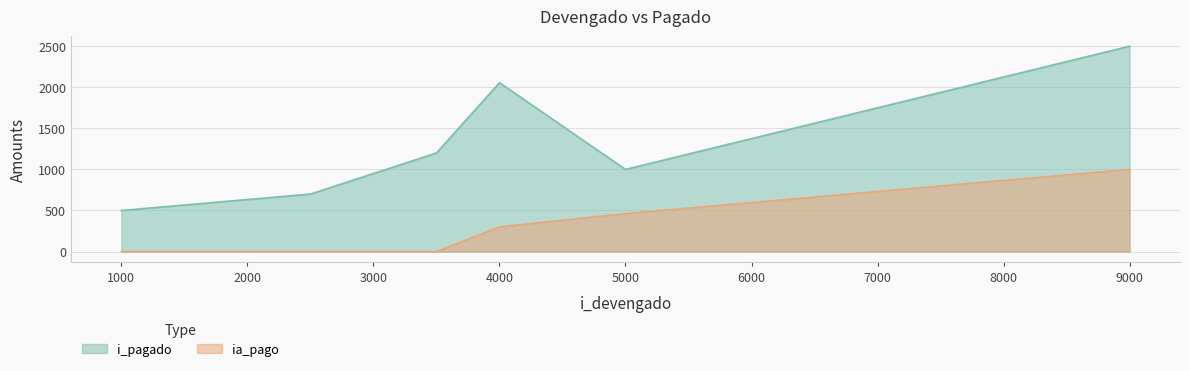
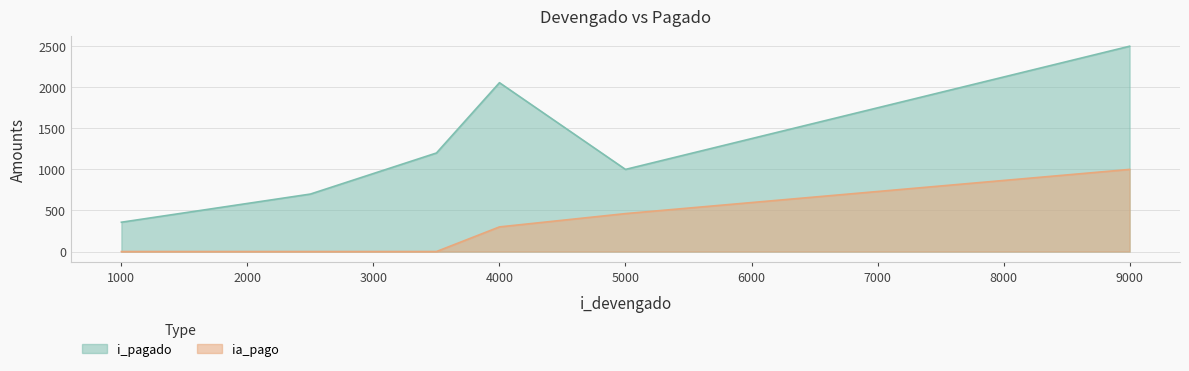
i_pagado, 1000: 500 -> 400
